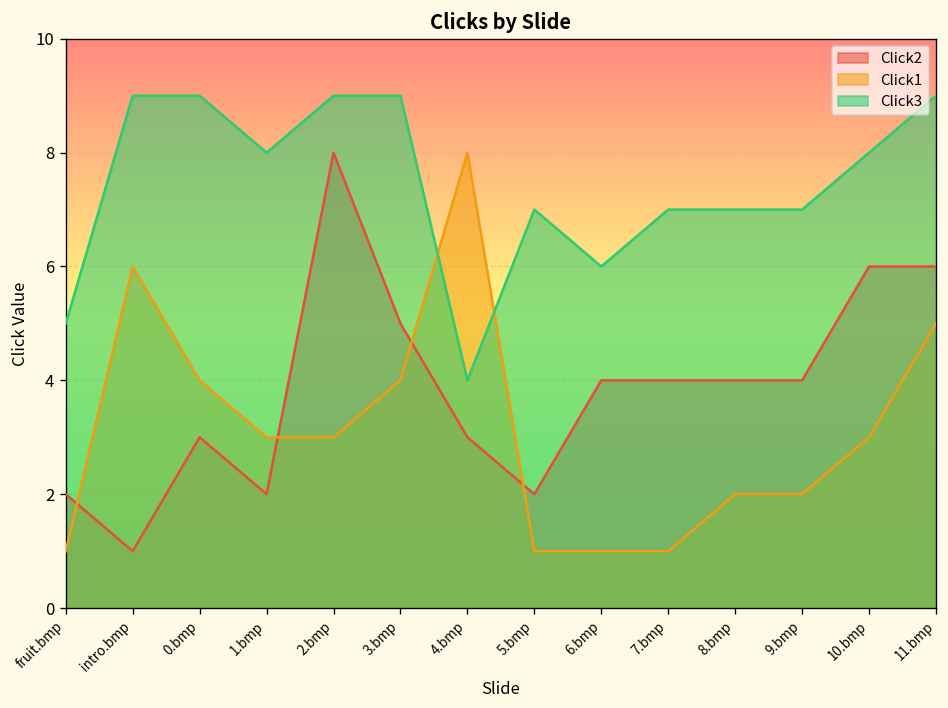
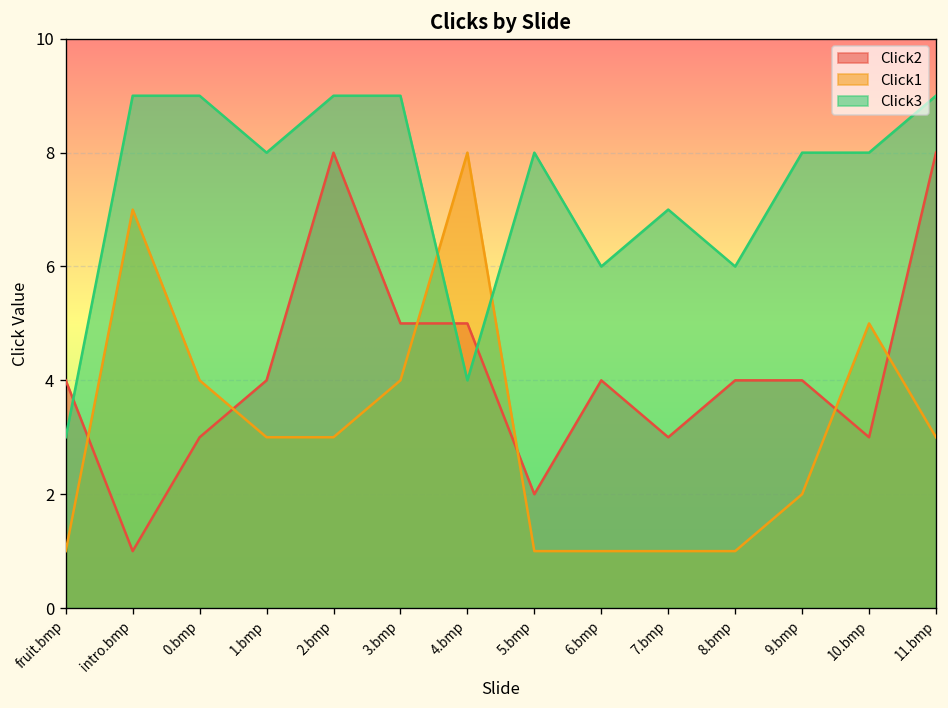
Click2, fruit.bmp: 2 -> 4
Click3, fruit.bmp: 5 -> 3
Click1, intro.bmp: 6 -> 7
Click2, 1.bmp: 2 -> 4
Click2, 4.bmp: 3 -> 5
Click3, 5.bmp: 7 -> 8
Click2, 7.bmp: 4 -> 3
Click1, 8.bmp: 2 -> 1
Click3, 8.bmp: 7 -> 6
Click3, 9.bmp: 7 -> 8
Click2, 10.bmp: 6 -> 3
Click1, 10.bmp: 3 -> 5
Click2, 11.bmp: 6 -> 8
Click1, 11.bmp: 5 -> 3
